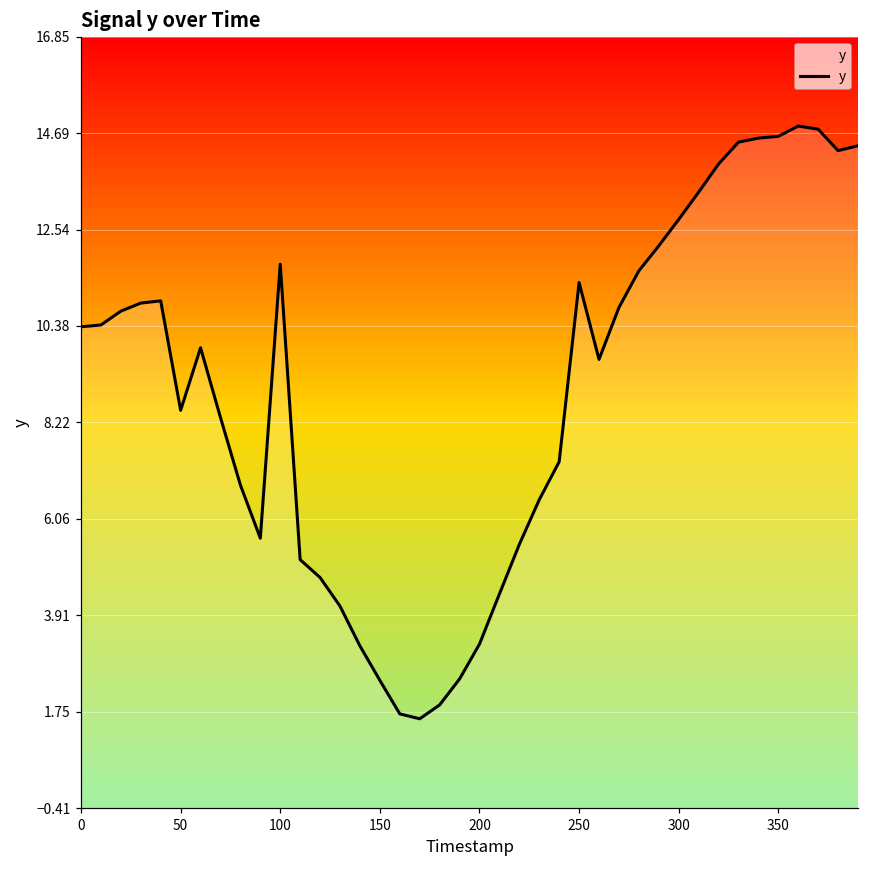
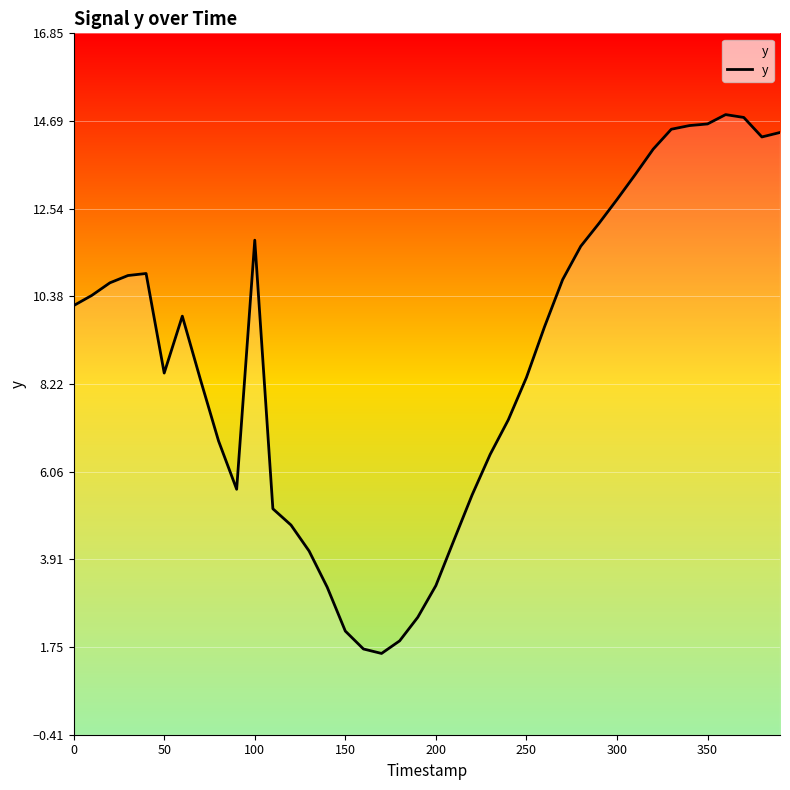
0: 10.4 -> 10.2
150: 2.5 -> 2.1
250: 11.4 -> 8.4
